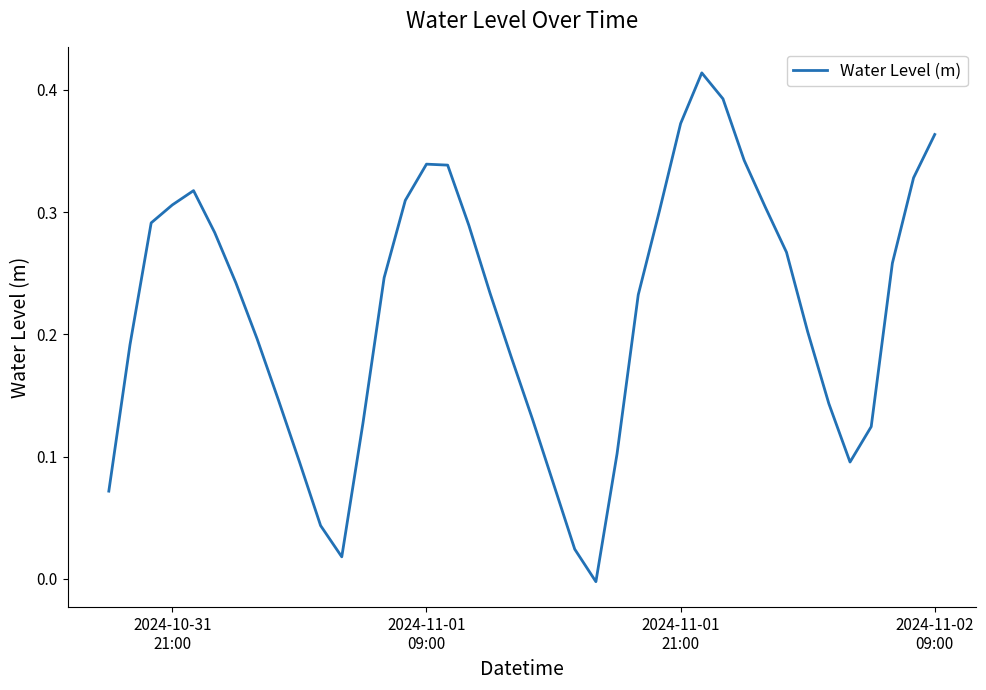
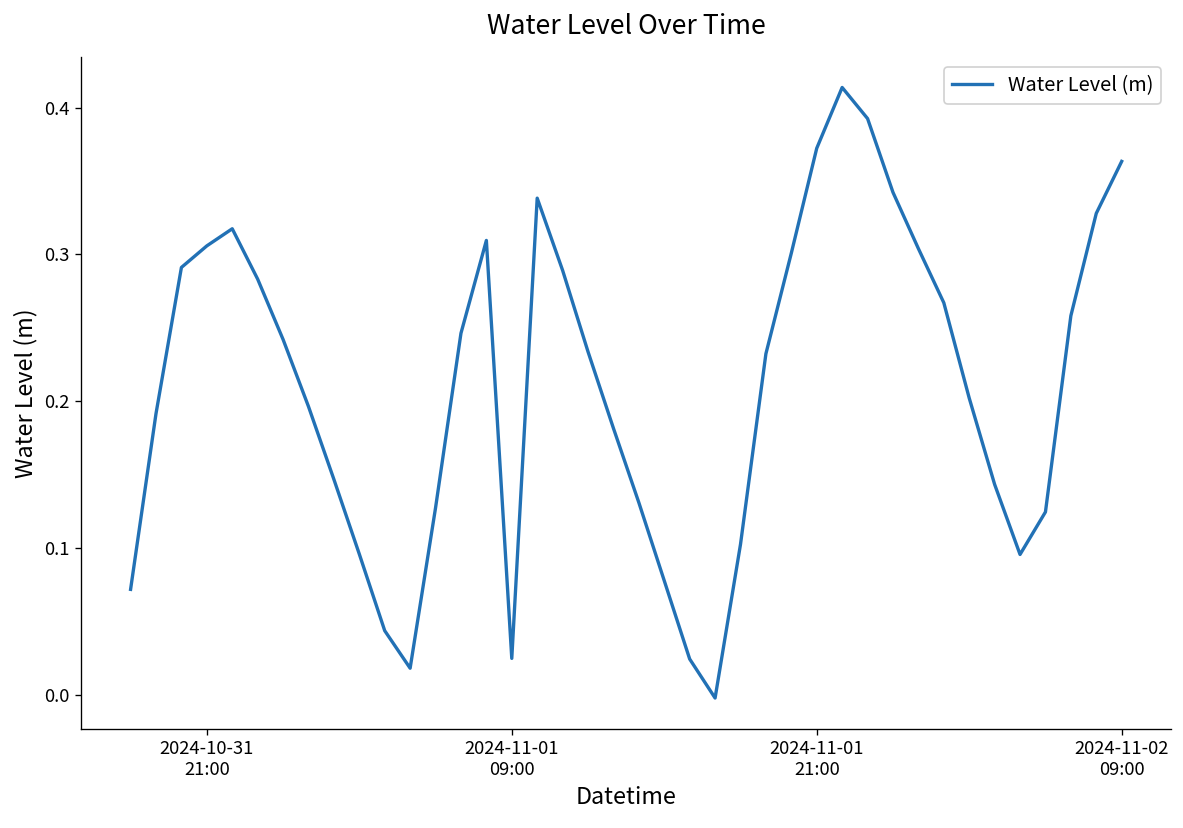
2024-11-01 09:00: 0.339 -> 0.025
